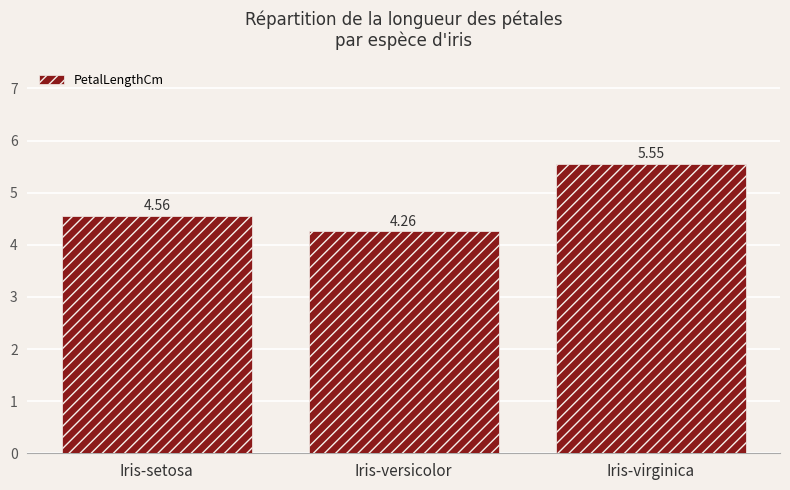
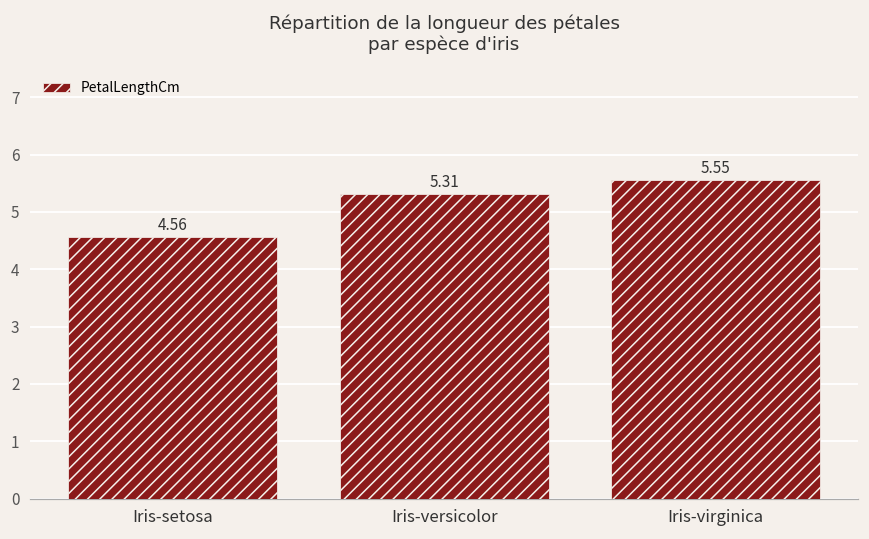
Iris-versicolor: 4.26 -> 5.31
